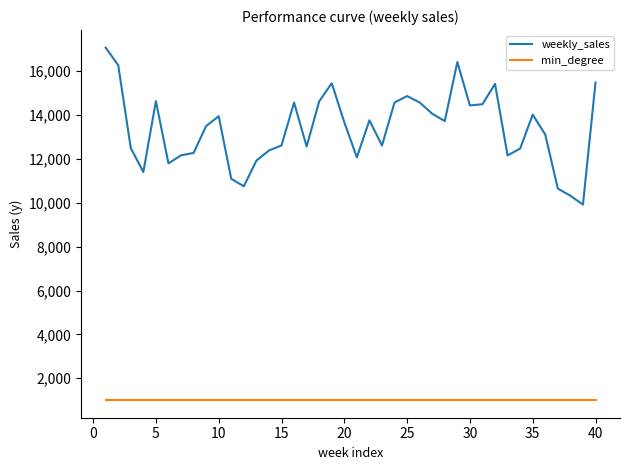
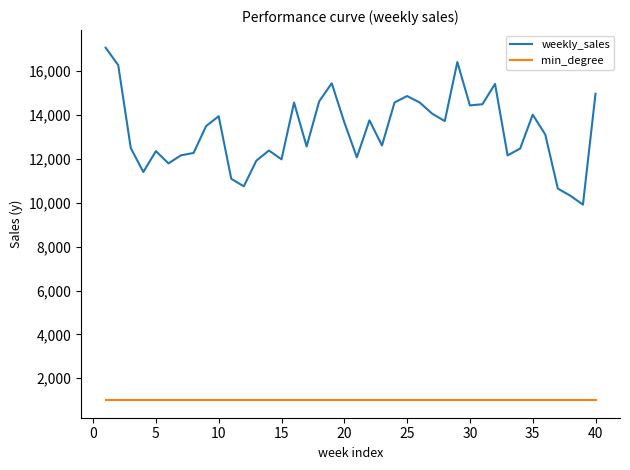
weekly_sales, 5: 14,600 -> 12,400
weekly_sales, 15: 12,600 -> 12,000
weekly_sales, 40: 15,500 -> 15,000
